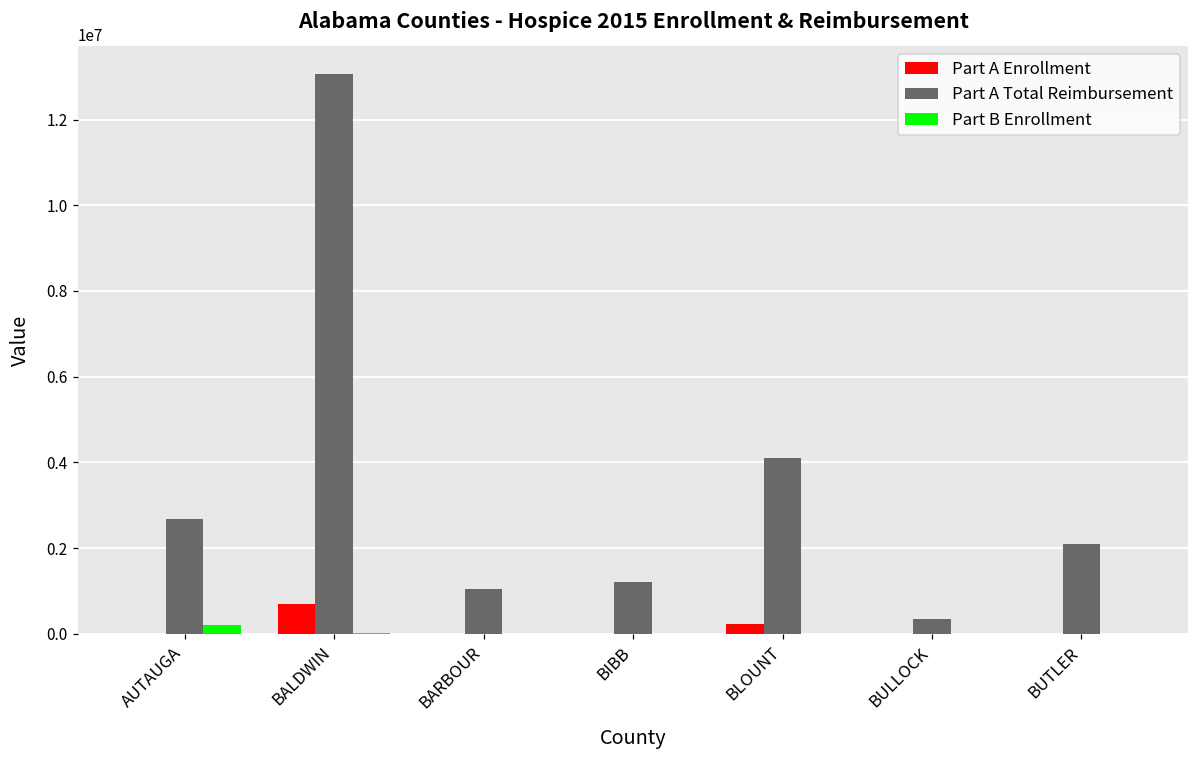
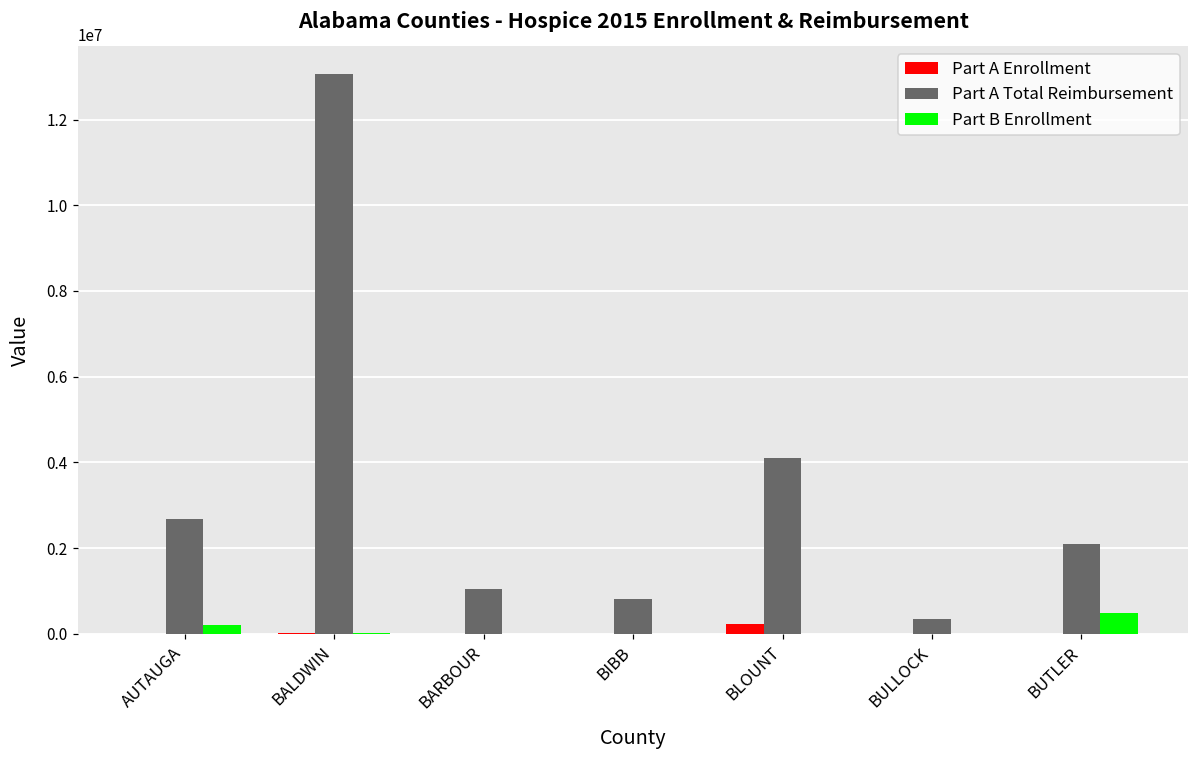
Part A Enrollment, BALDWIN: 700000 -> 0
Part A Total Reimbursement, BIBB: 1200000 -> 800000
Part B Enrollment, BUTLER: 0 -> 500000
